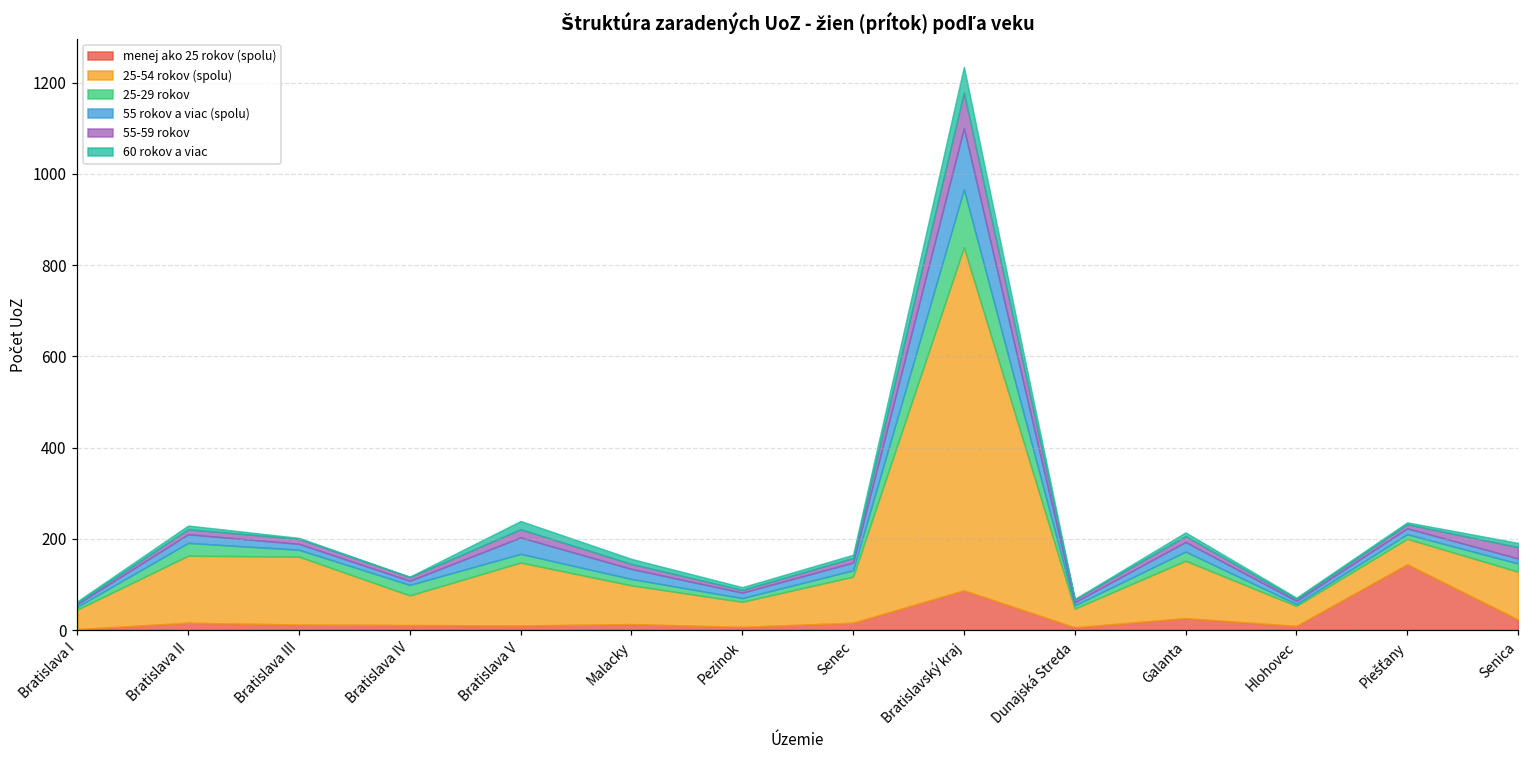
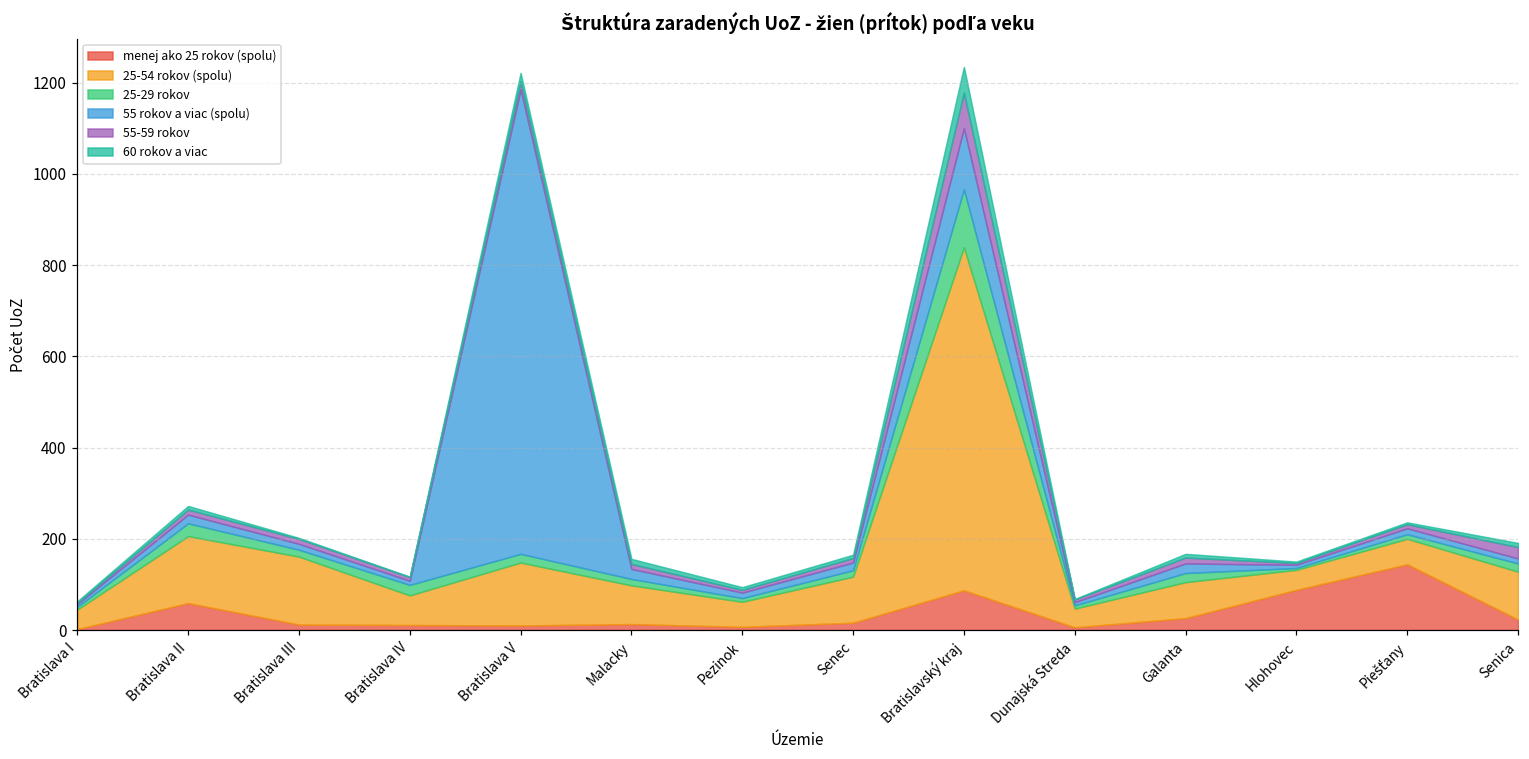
menej ako 25 rokov (spolu), Bratislava II: 20 -> 60
55 rokov a viac (spolu), Bratislava V: 40 -> 1020
25-54 rokov (spolu), Galanta: 130 -> 80
menej ako 25 rokov (spolu), Hlohovec: 10 -> 90
